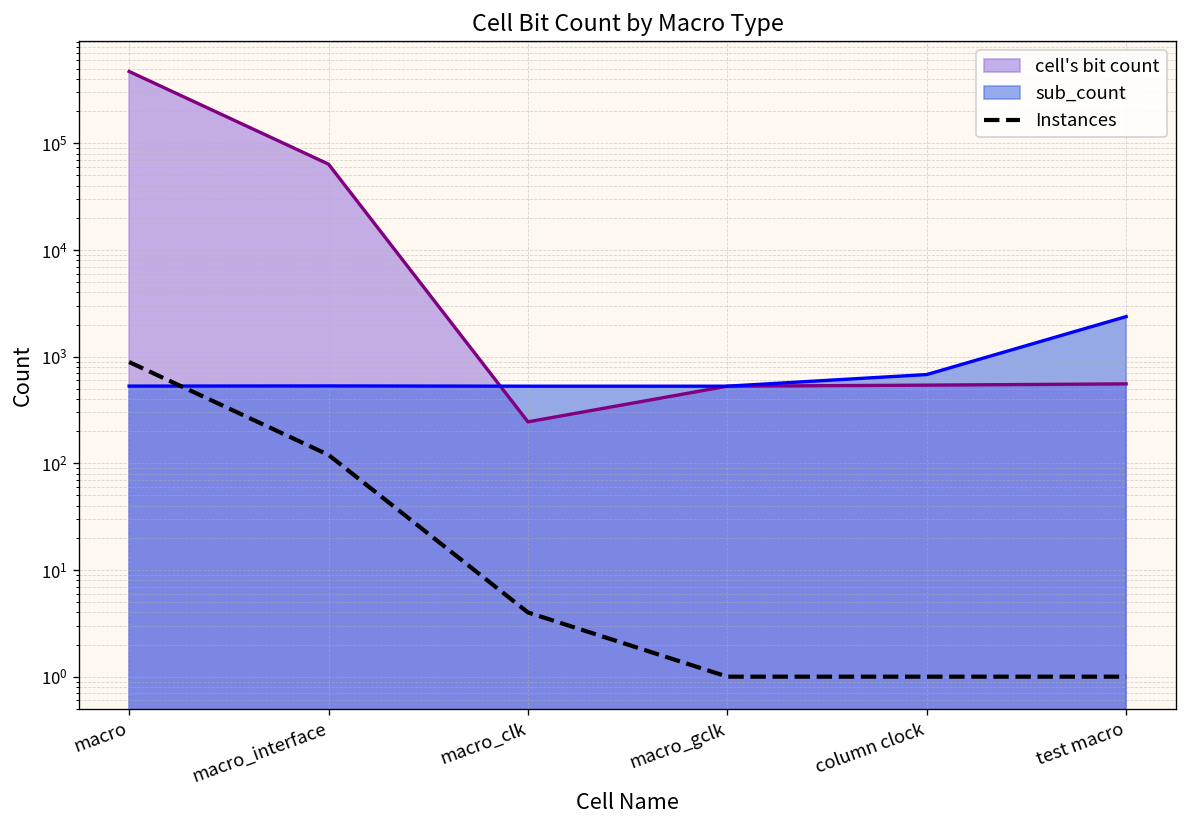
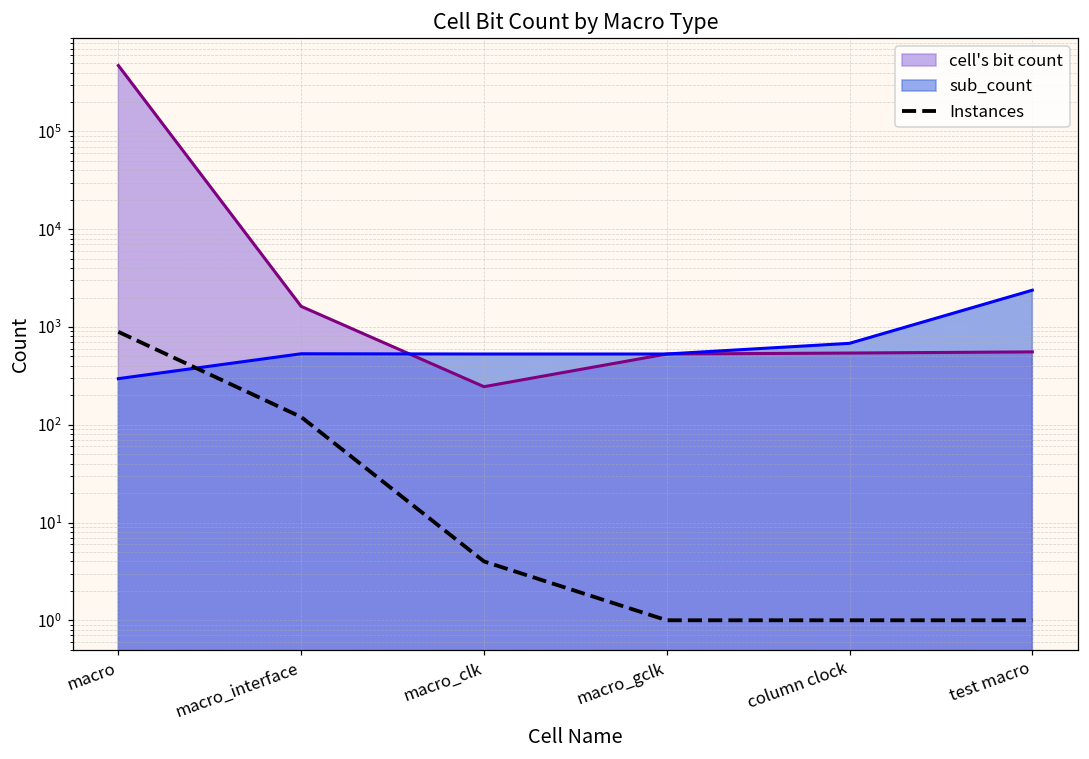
sub_count, macro: 500 -> 300
cell's bit count, macro_interface: 60000 -> 1600
